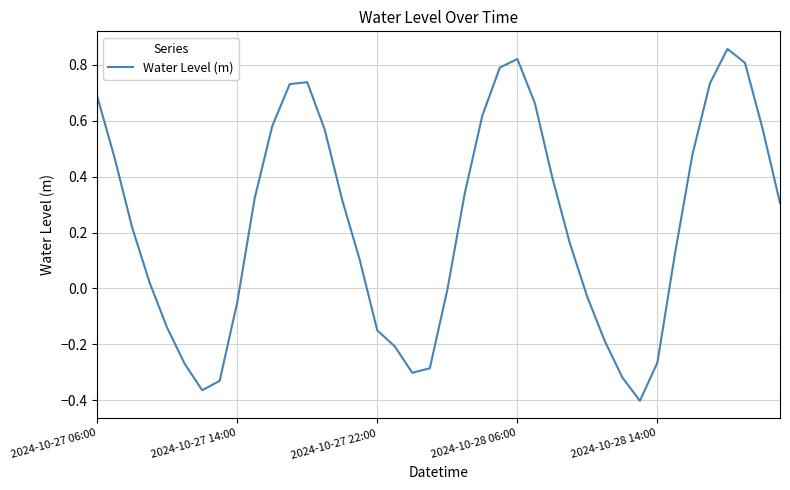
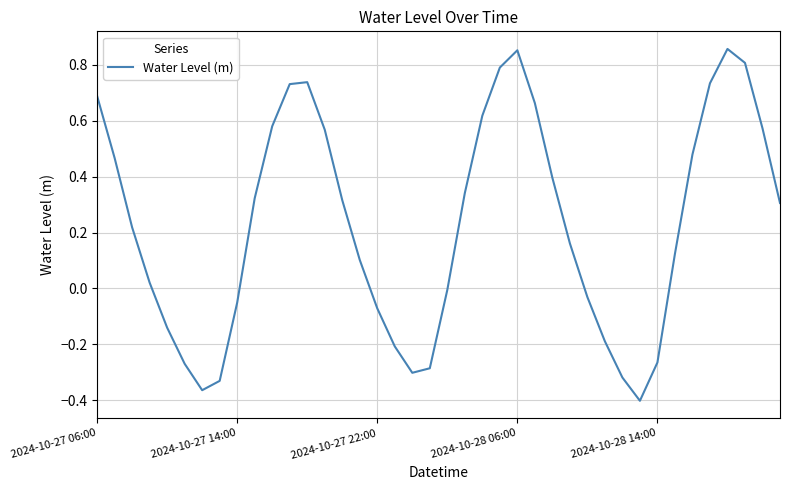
2024-10-27 22:00: -0.15 -> -0.07
2024-10-28 06:00: 0.82 -> 0.85
